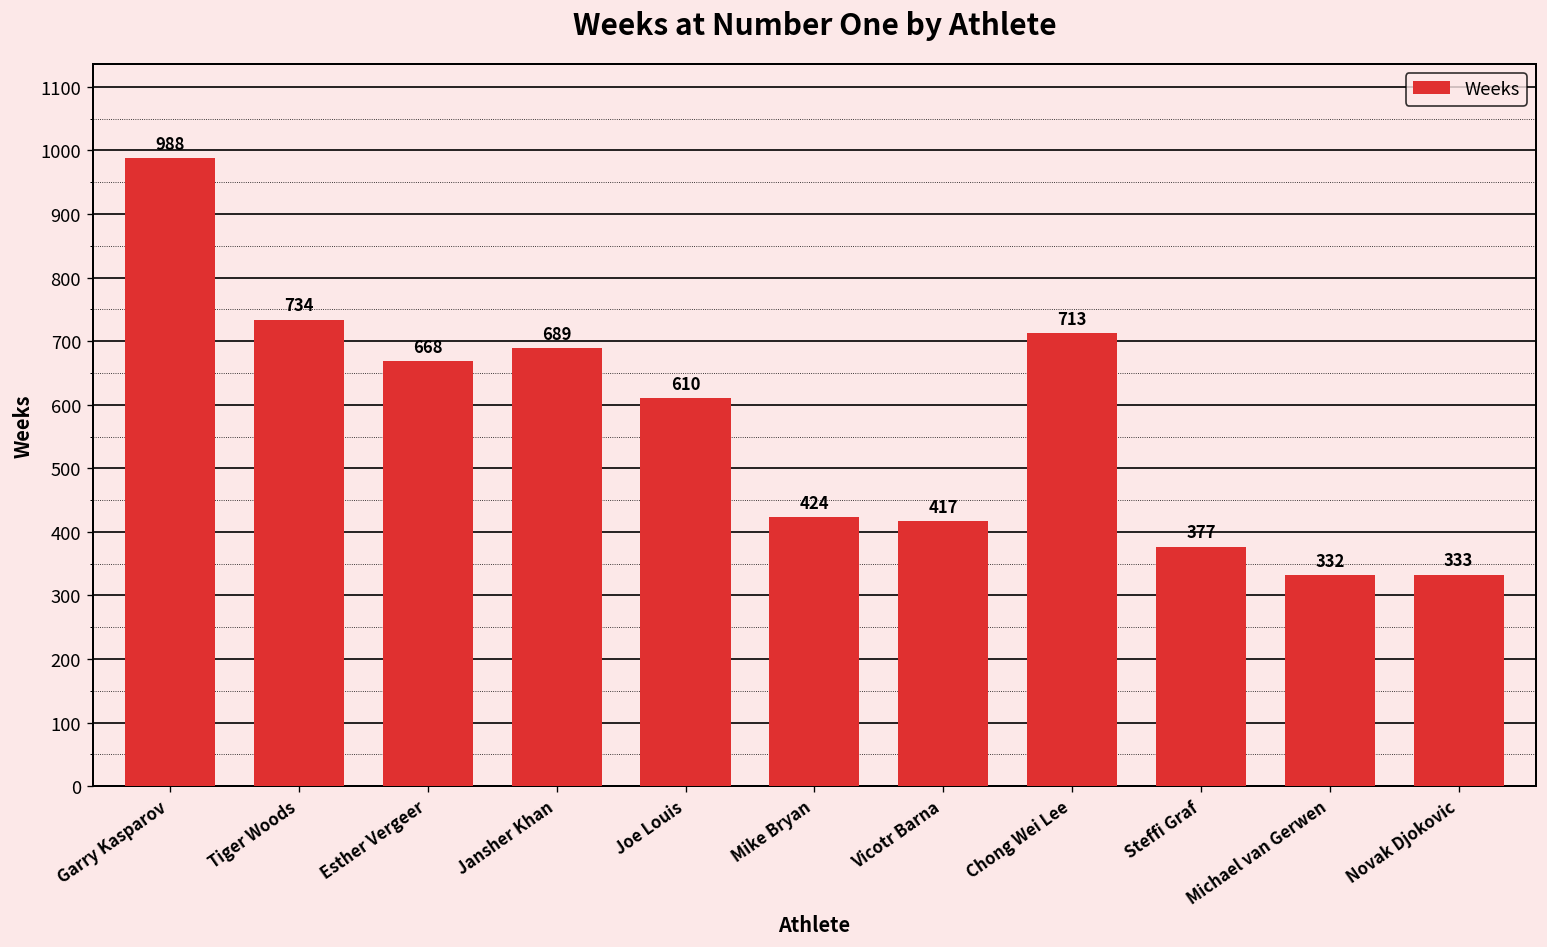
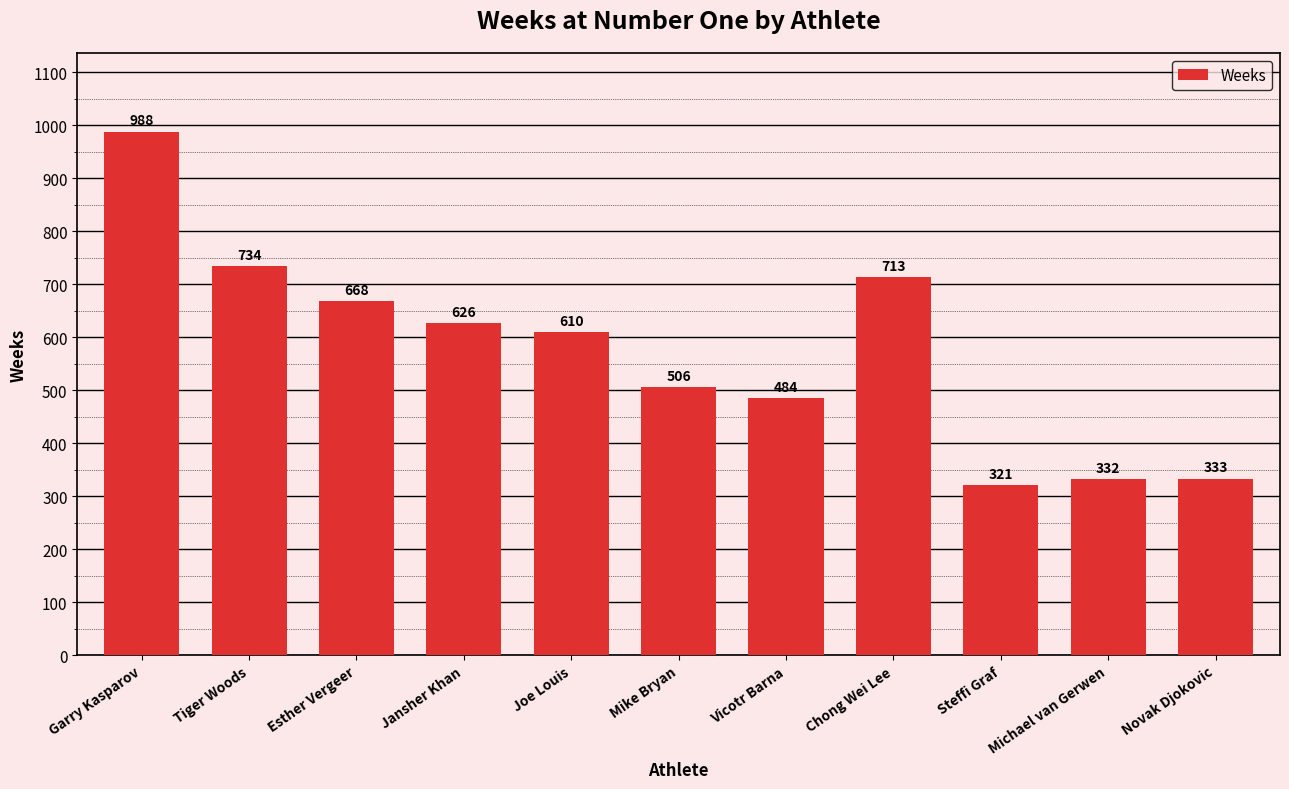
Jansher Khan: 689 -> 626
Mike Bryan: 424 -> 506
Vicotr Barna: 417 -> 484
Steffi Graf: 377 -> 321
